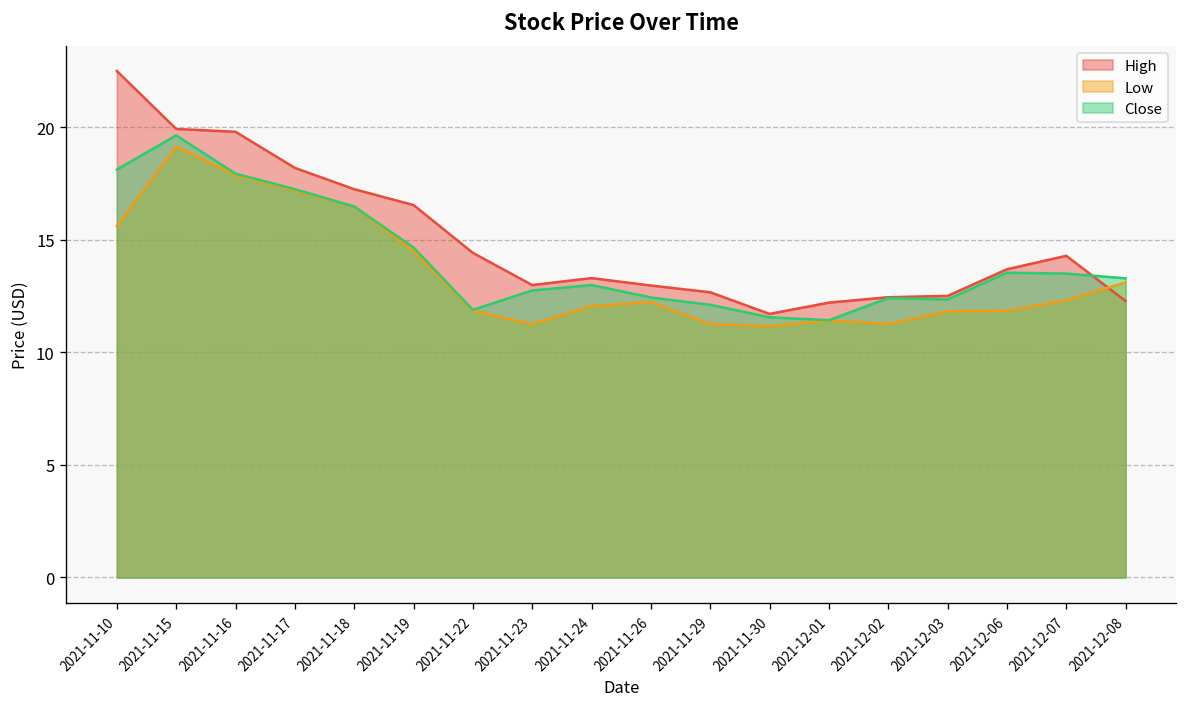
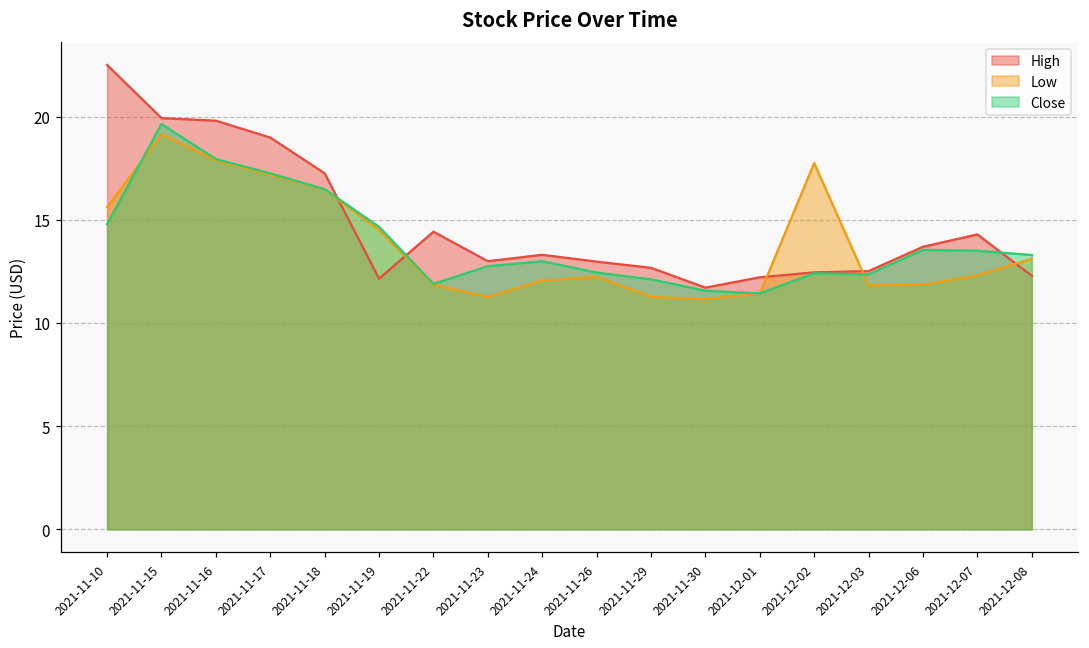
Close, 2021-11-10: 18.1 -> 14.8
High, 2021-11-17: 18.2 -> 19.0
High, 2021-11-19: 16.5 -> 12.1
Low, 2021-12-02: 11.3 -> 17.7
